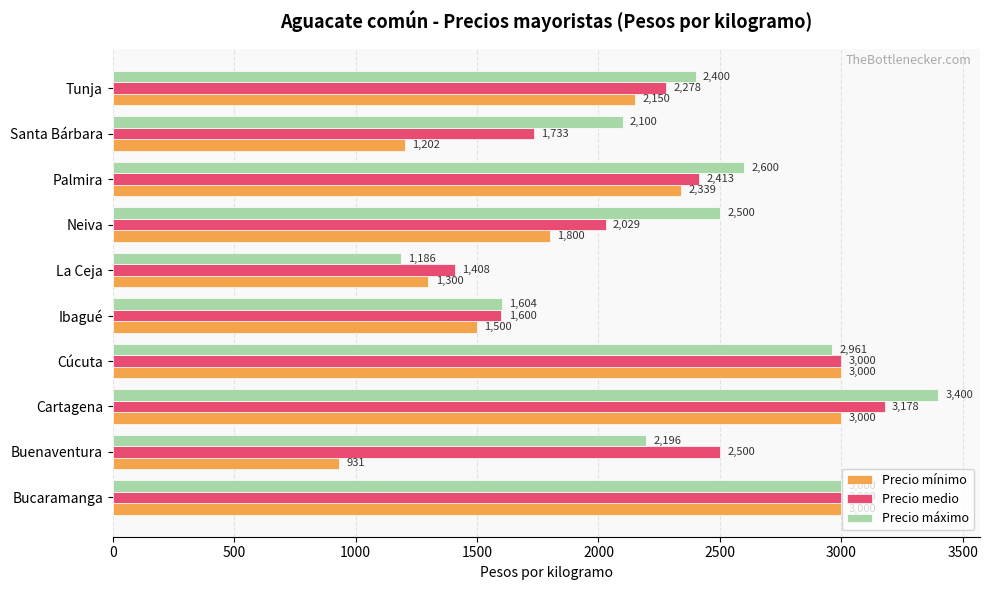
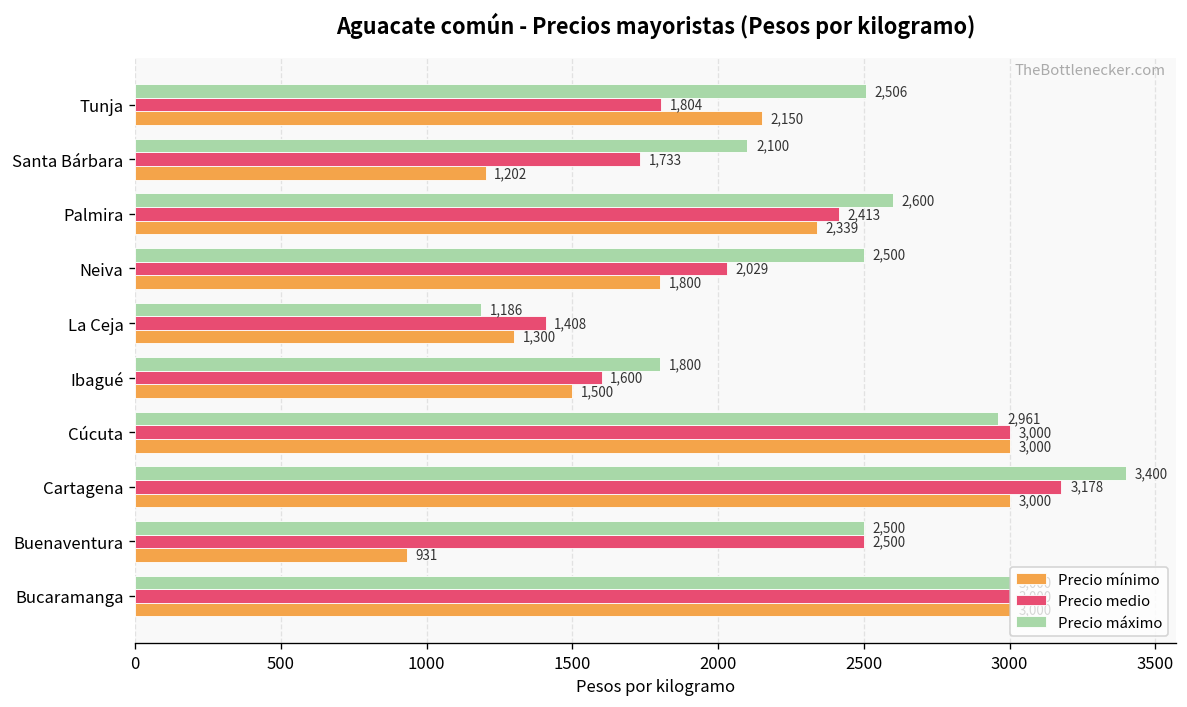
Precio máximo, Tunja: 2,400 -> 2,506
Precio medio, Tunja: 2,278 -> 1,804
Precio máximo, Ibagué: 1,604 -> 1,800
Precio máximo, Buenaventura: 2,196 -> 2,500
